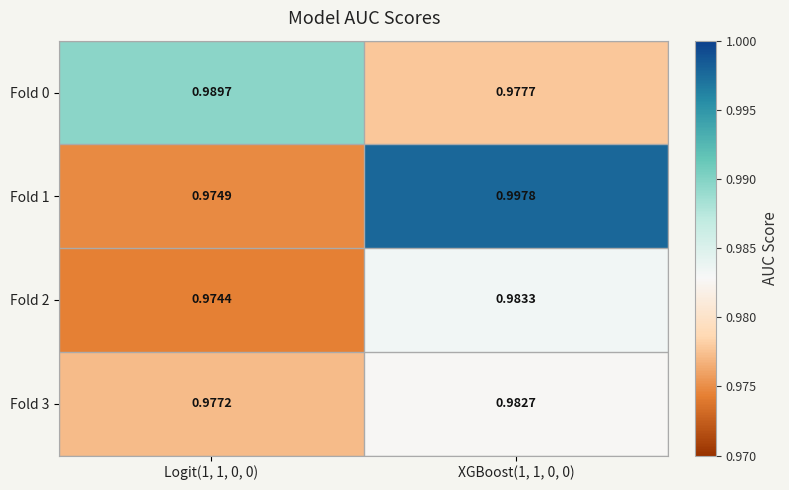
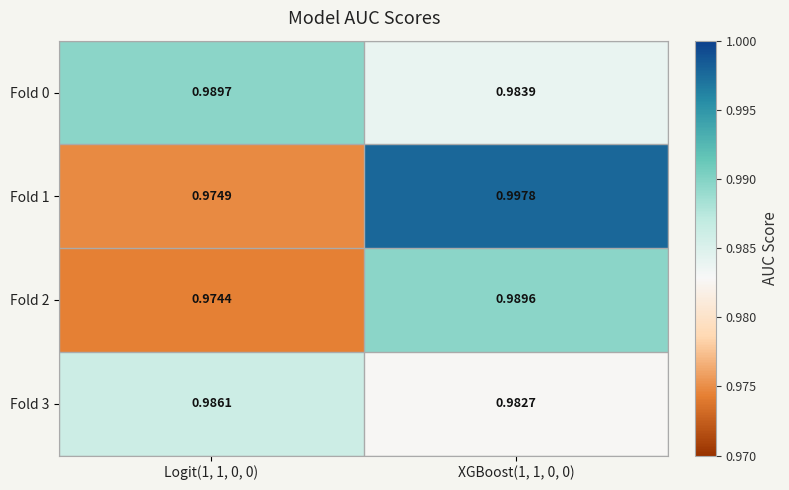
Fold 0, XGBoost(1, 1, 0, 0): 0.9777 -> 0.9839
Fold 2, XGBoost(1, 1, 0, 0): 0.9833 -> 0.9896
Fold 3, Logit(1, 1, 0, 0): 0.9772 -> 0.9861
